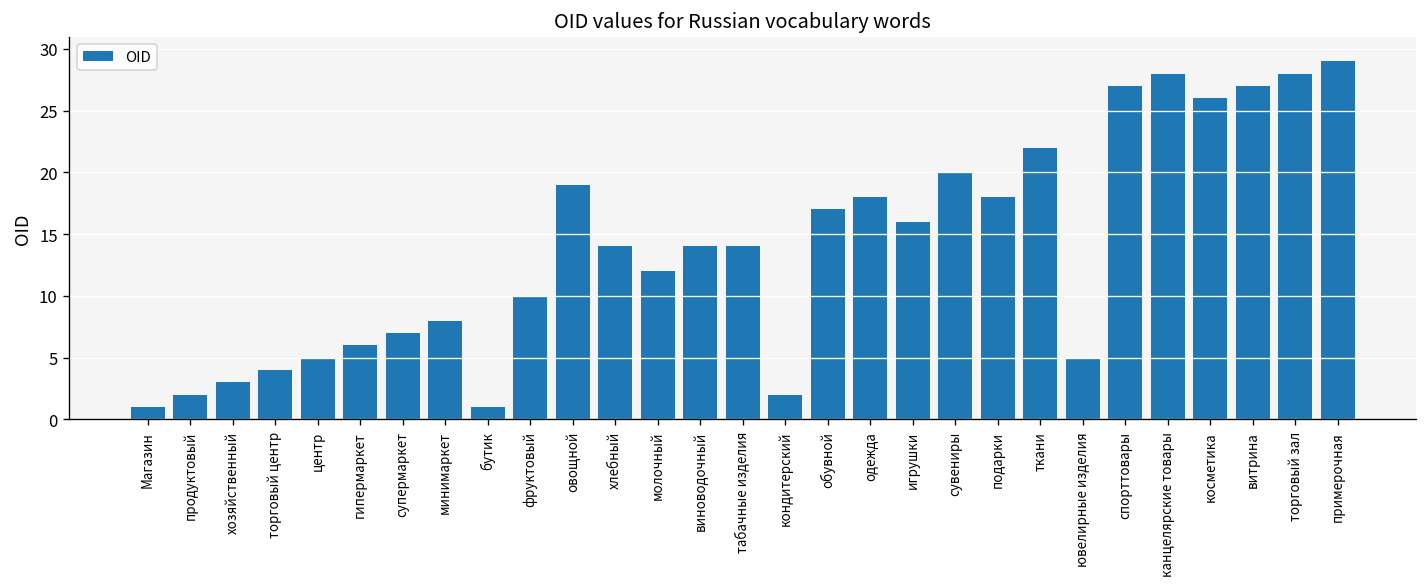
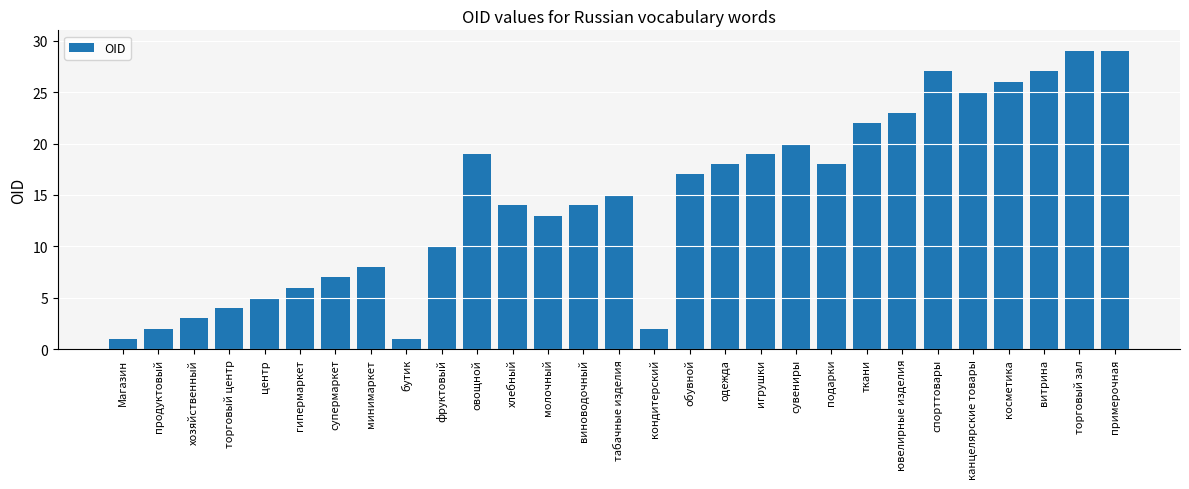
молочный: 12 -> 13
табачные изделия: 14 -> 15
игрушки: 16 -> 19
ювелирные изделия: 5 -> 23
канцелярские товары: 28 -> 25
торговый зал: 28 -> 29
